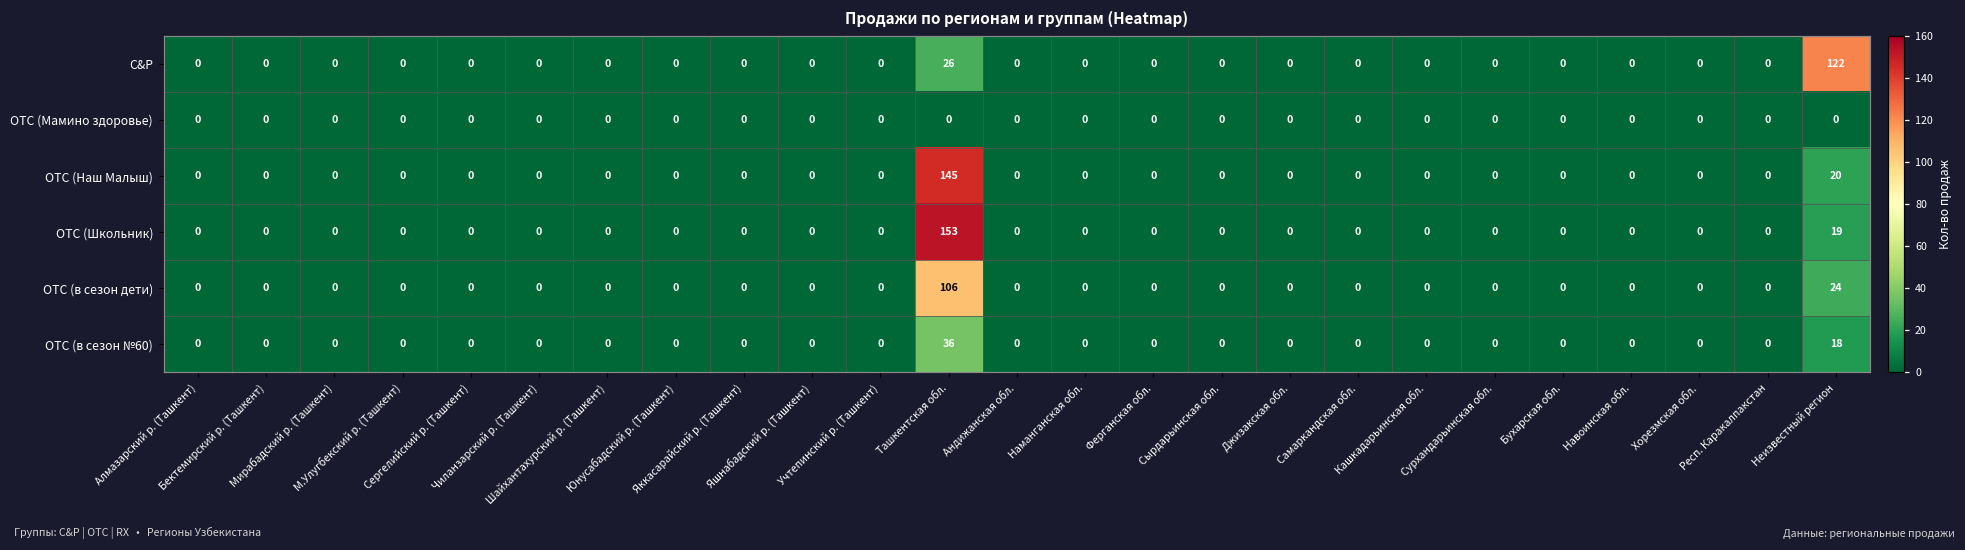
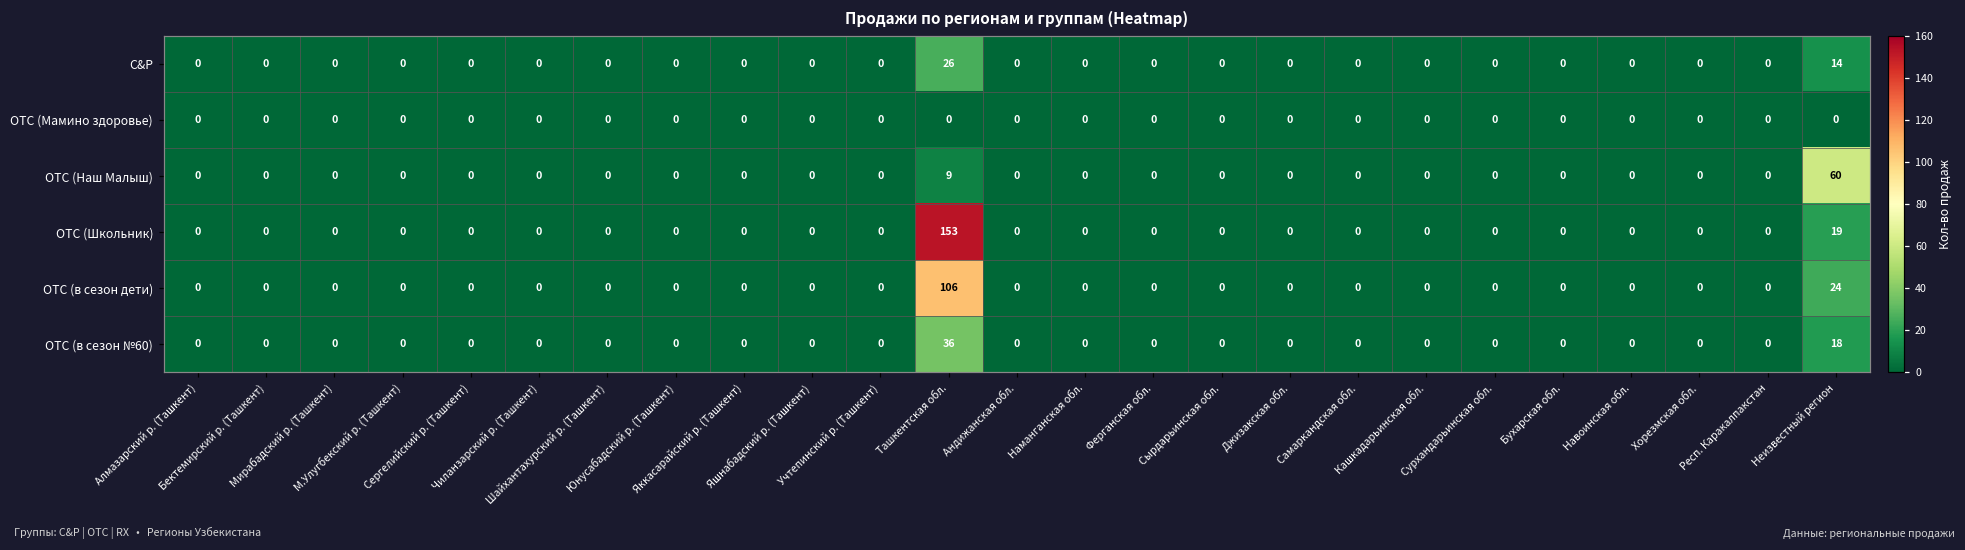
C&P, Неизвестный регион: 122 -> 14
OTC (Наш Малыш), Ташкентская обл.: 145 -> 9
OTC (Наш Малыш), Неизвестный регион: 20 -> 60
